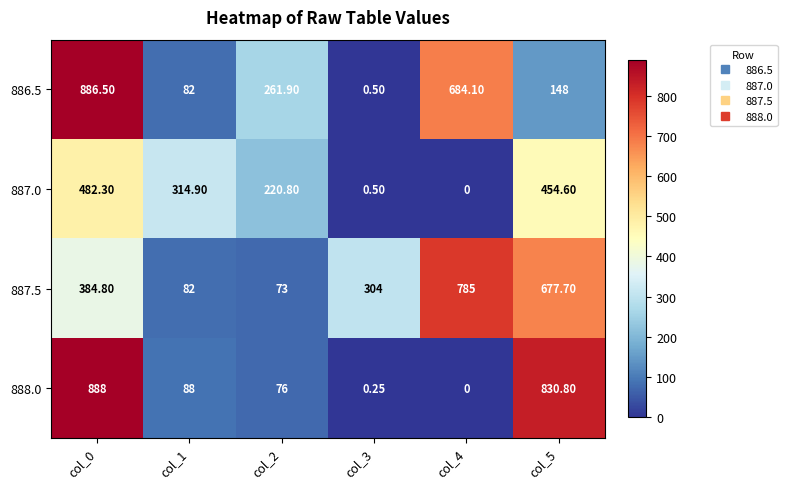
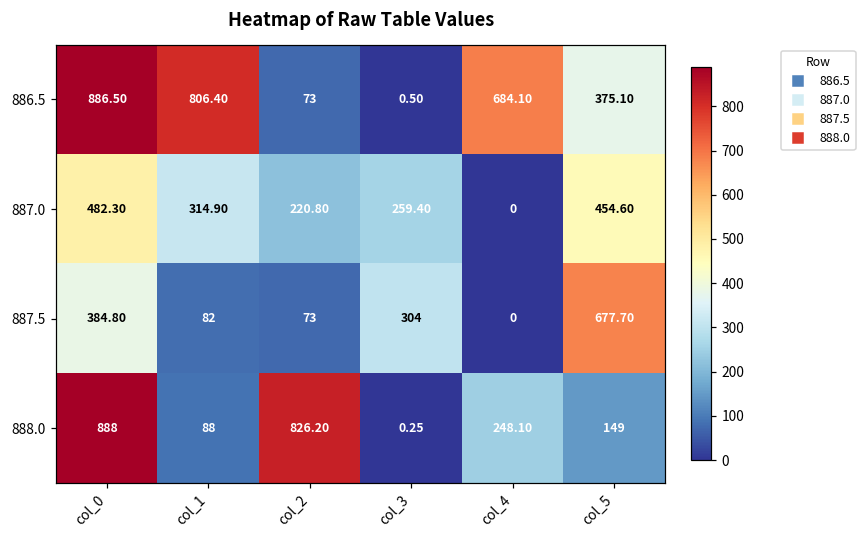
886.5, col_1: 82 -> 806.40
886.5, col_2: 261.90 -> 73
886.5, col_5: 148 -> 375.10
887.0, col_3: 0.50 -> 259.40
887.5, col_4: 785 -> 0
888.0, col_2: 76 -> 826.20
888.0, col_4: 0 -> 248.10
888.0, col_5: 830.80 -> 149
